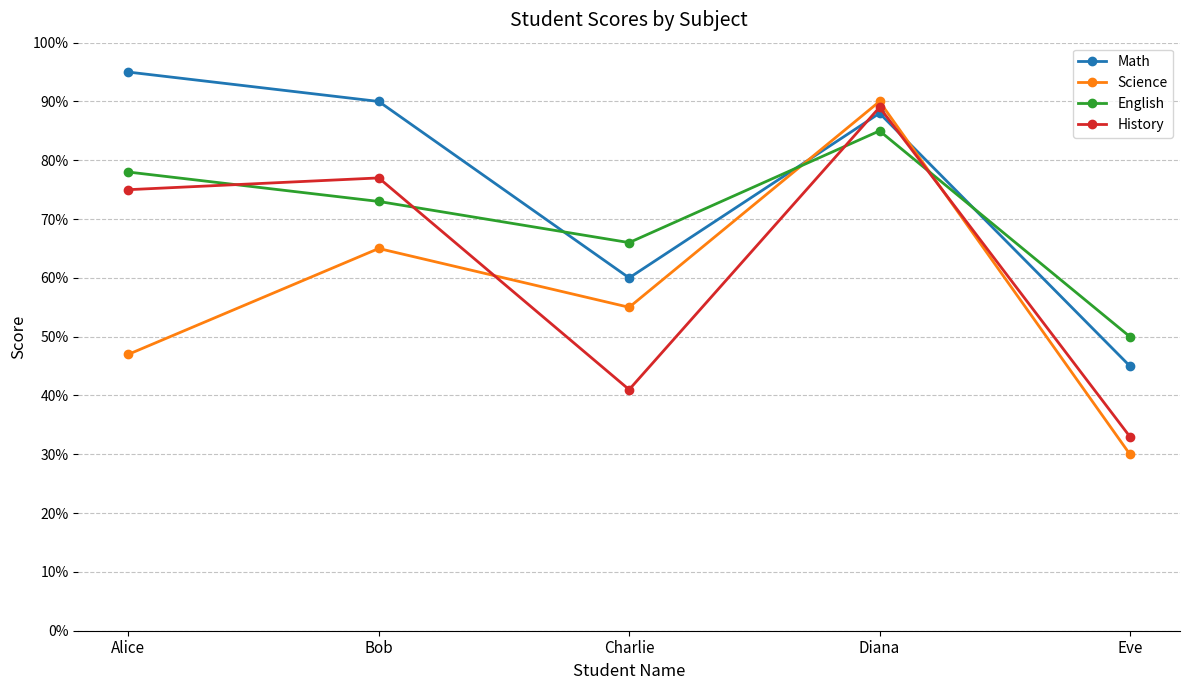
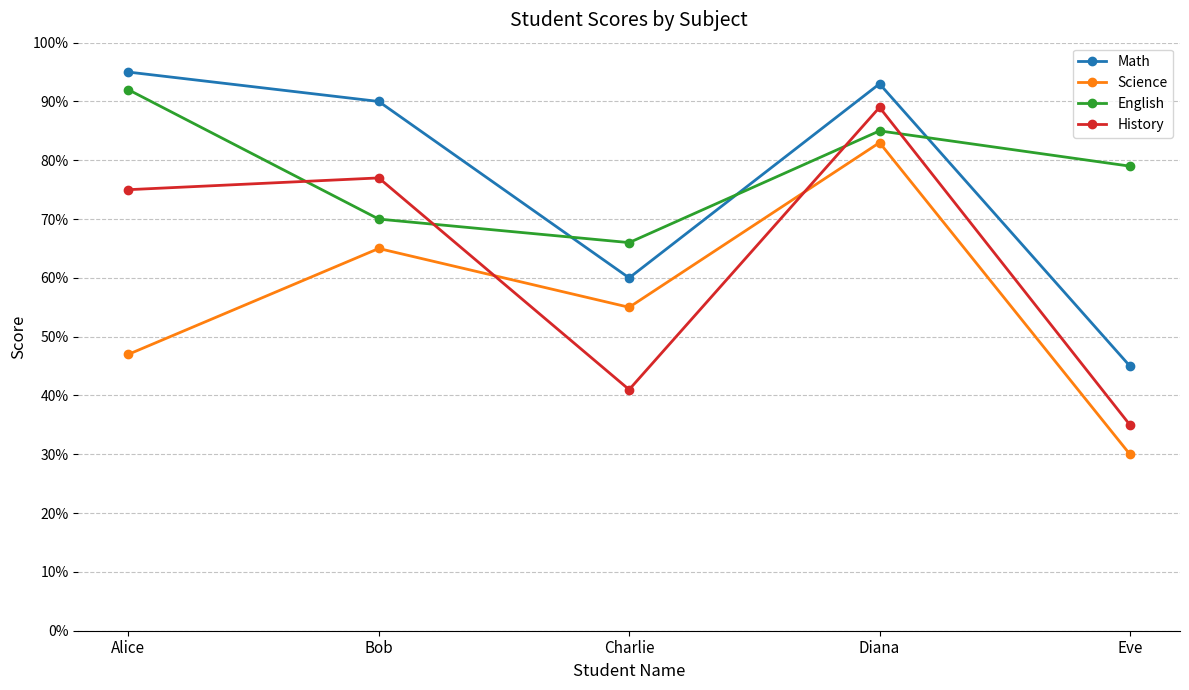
English, Alice: 78% -> 92%
English, Bob: 73% -> 70%
Math, Diana: 88% -> 93%
Science, Diana: 90% -> 83%
English, Eve: 50% -> 79%
History, Eve: 33% -> 35%
